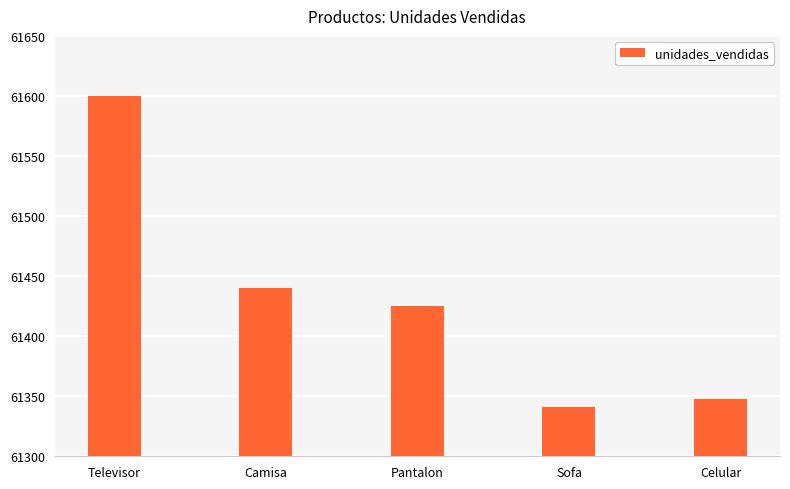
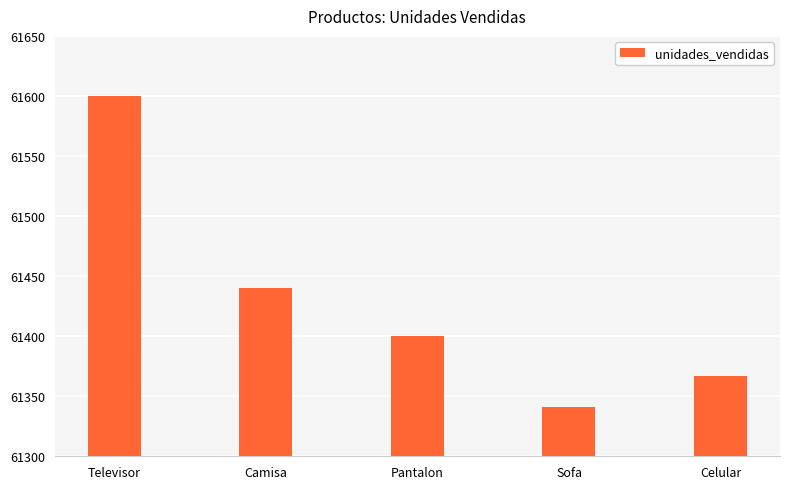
Pantalon: 61425 -> 61400
Celular: 61348 -> 61367
